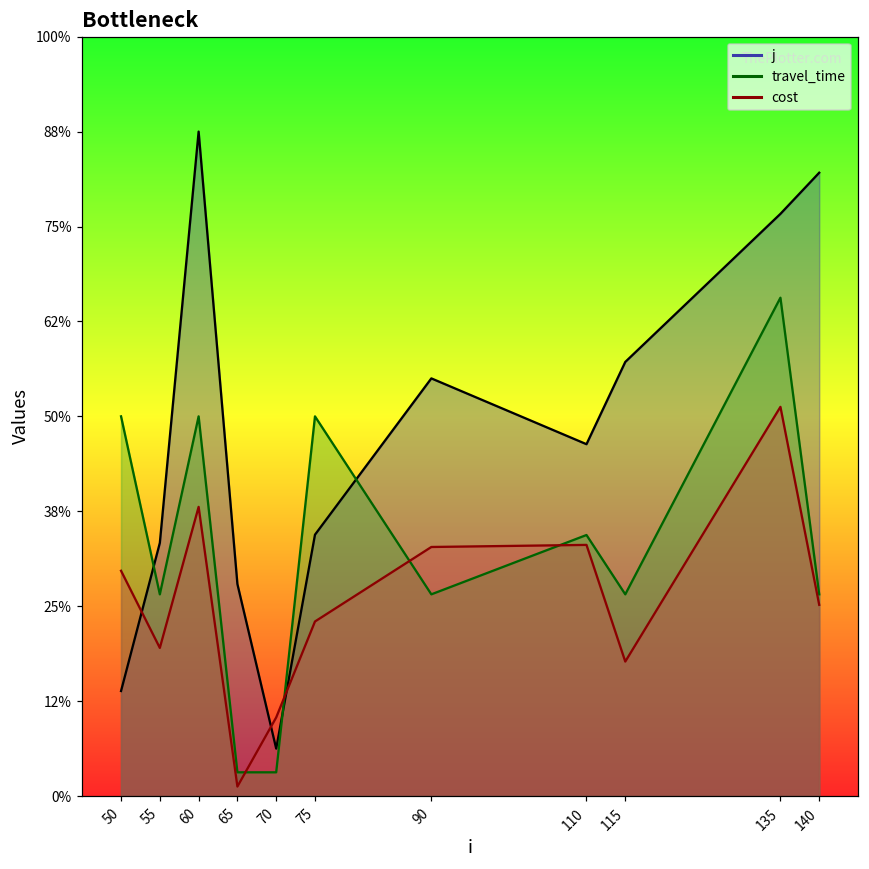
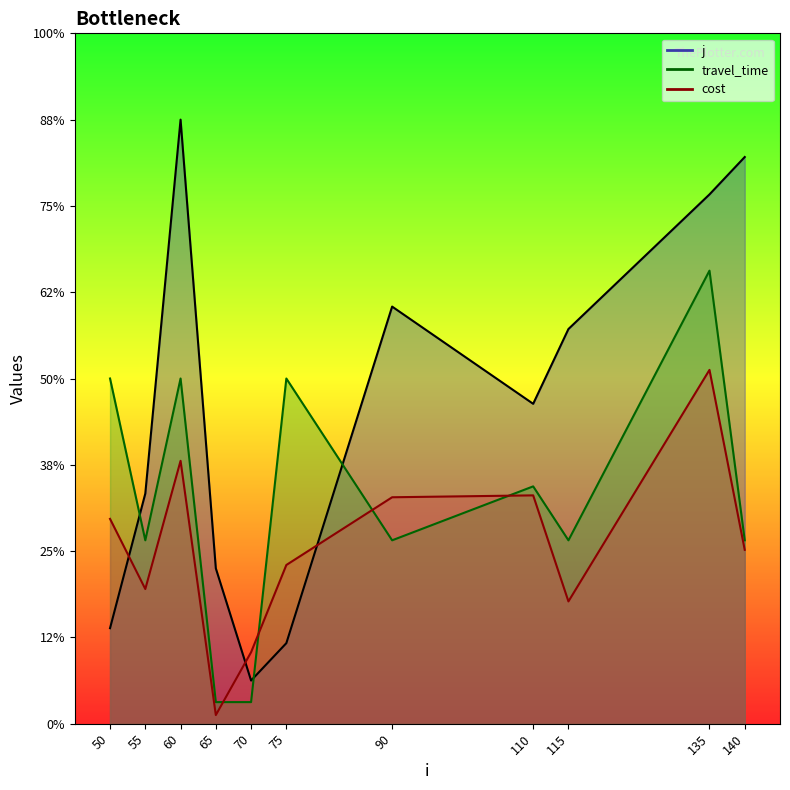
j, 65: 28% -> 23%
j, 75: 34% -> 12%
j, 90: 55% -> 60%
